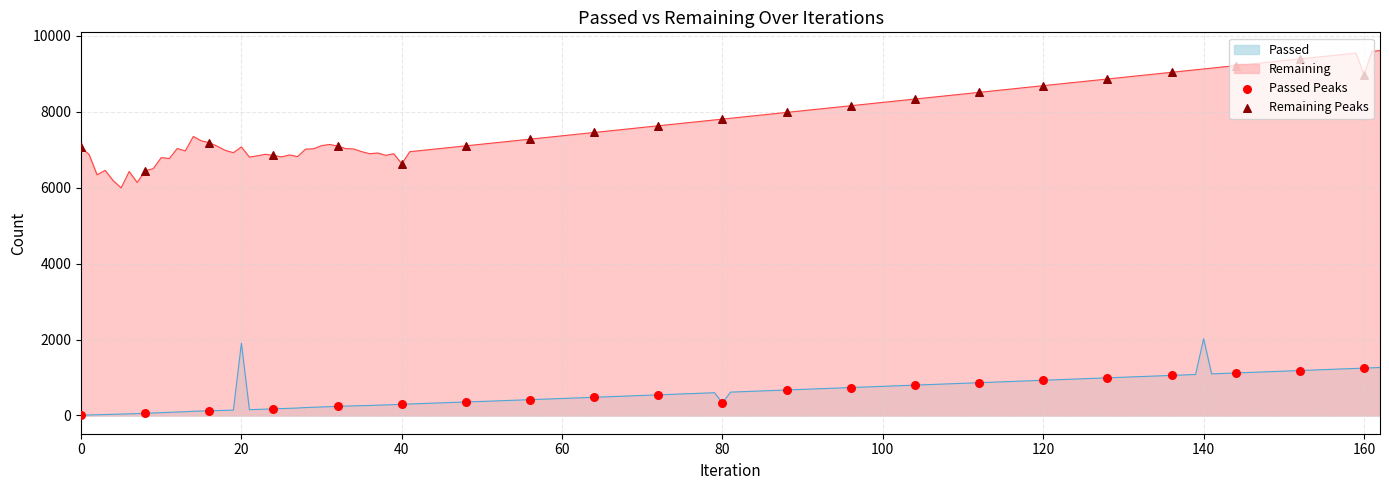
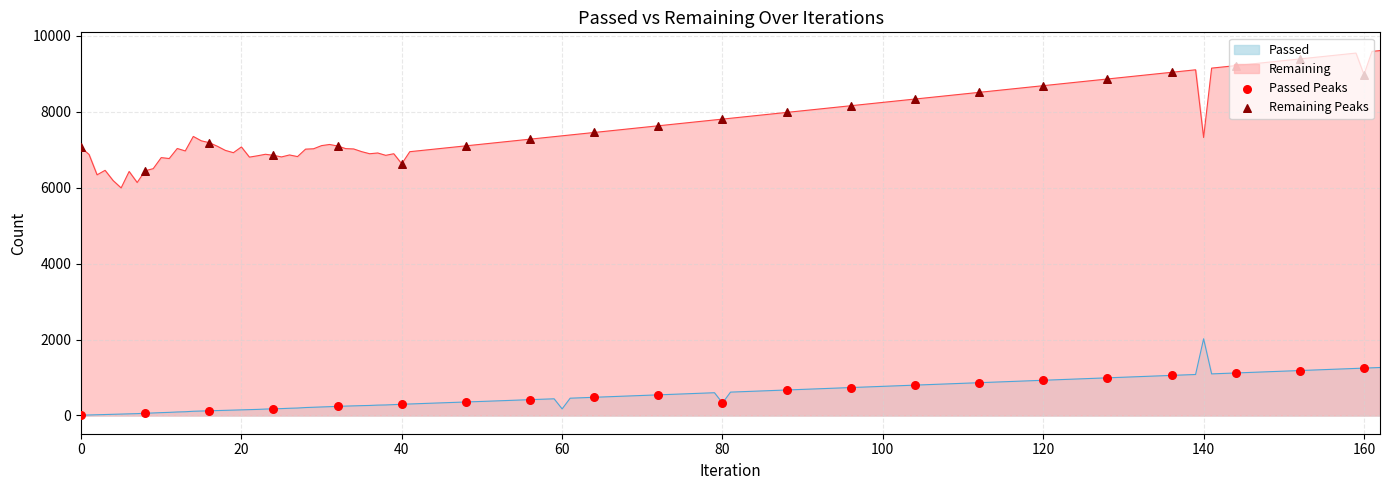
Passed, 20: 1900 -> 100
Passed, 60: 400 -> 200
Remaining, 140: 9100 -> 7300
